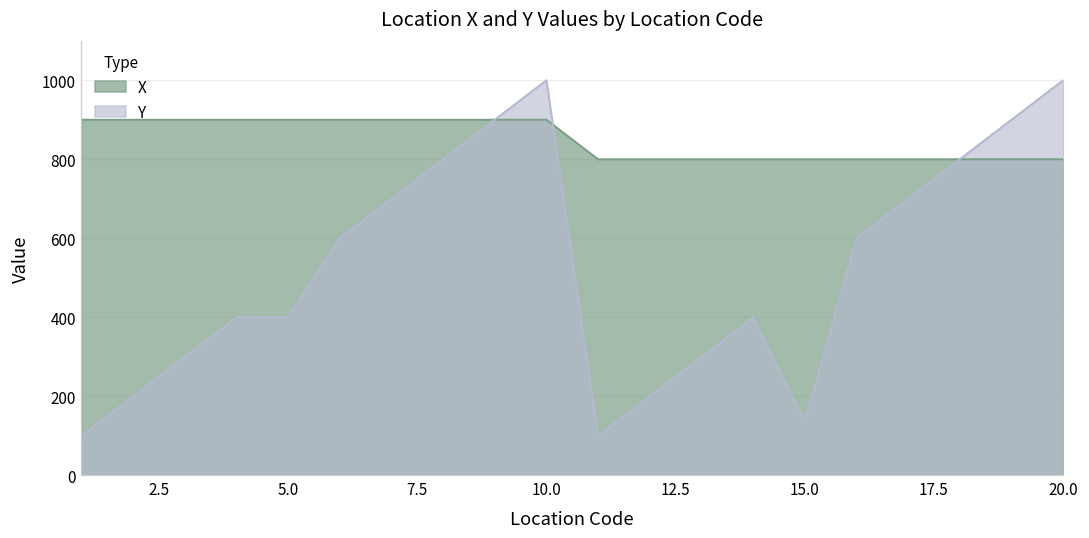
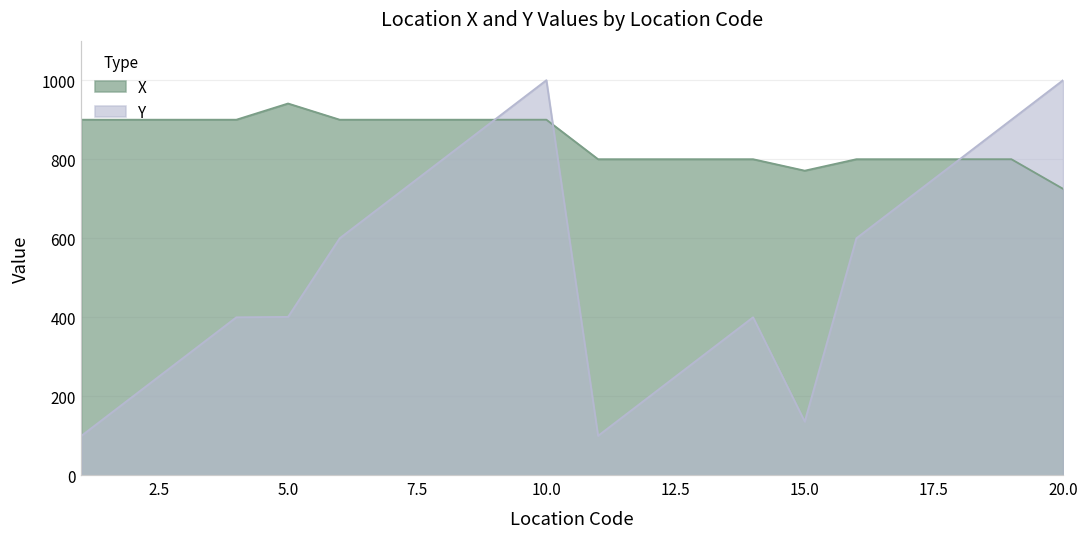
X, 5.0: 900 -> 940
X, 15.0: 800 -> 770
X, 20.0: 800 -> 730
